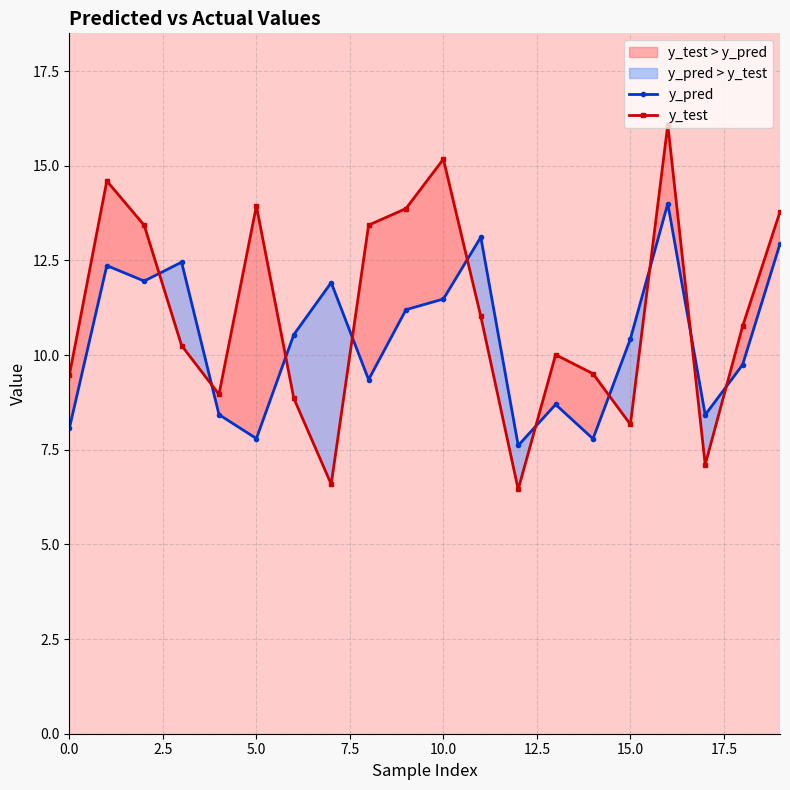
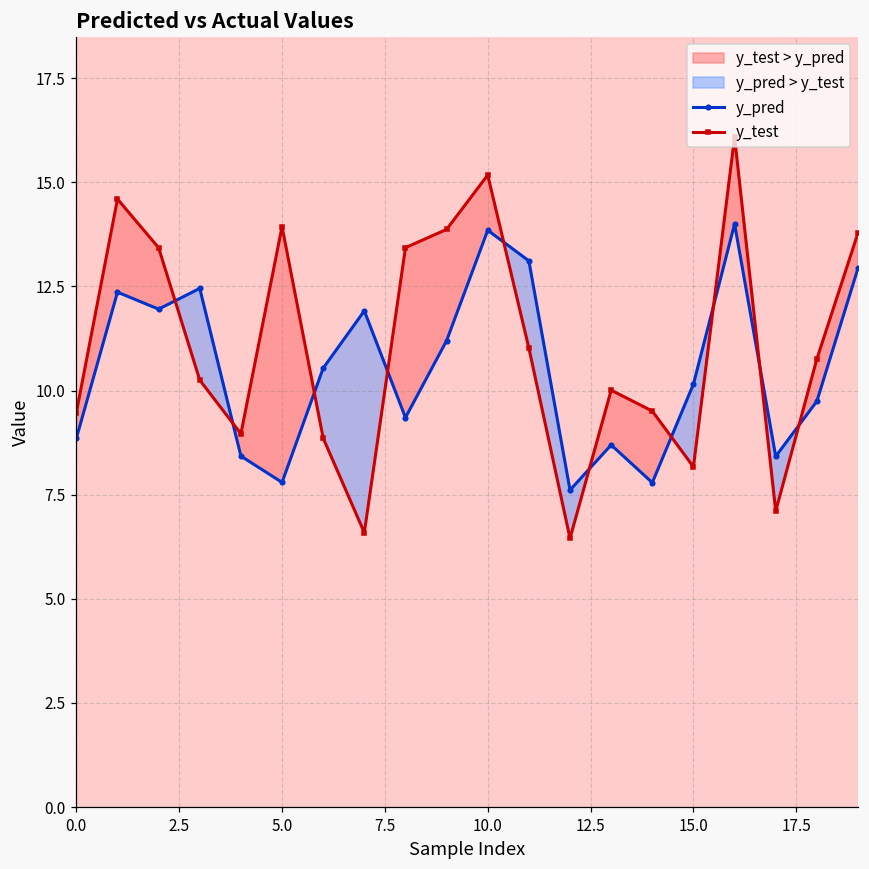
y_pred, 0.0: 8.1 -> 8.9
y_pred, 10.0: 11.5 -> 13.8
y_pred, 15.0: 10.4 -> 10.2
